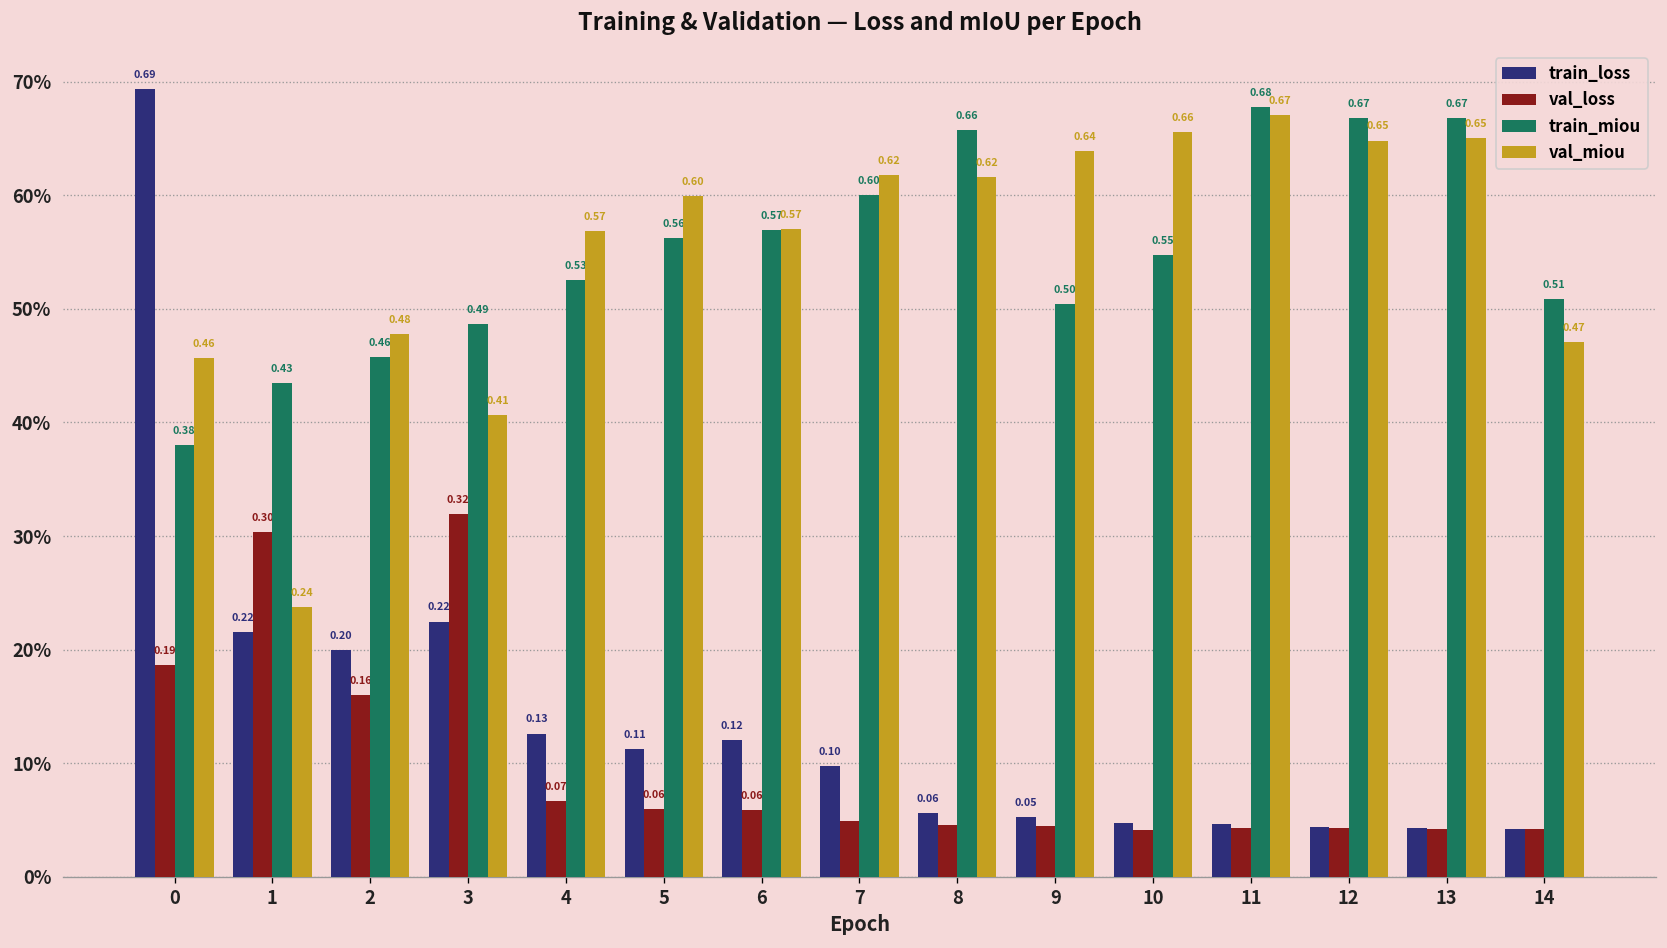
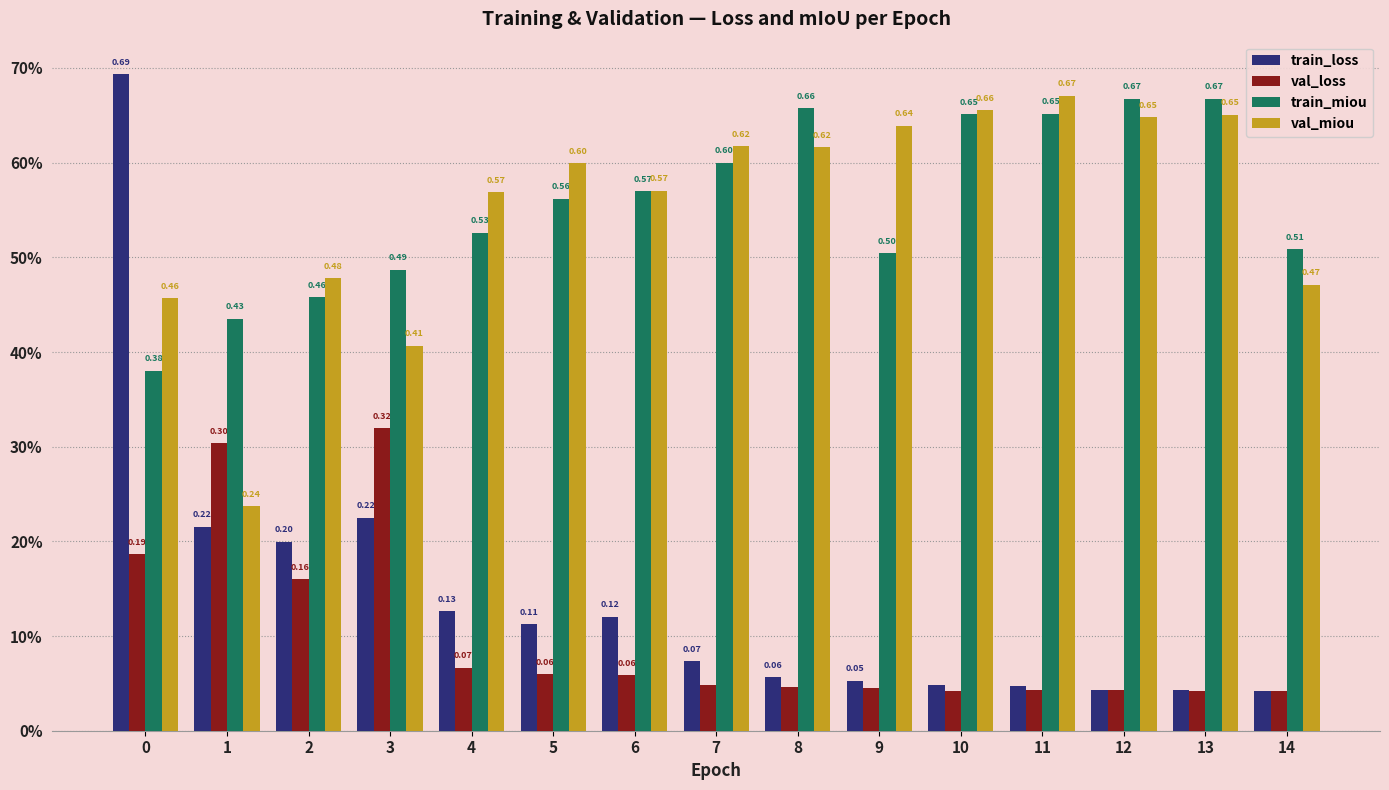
train_loss, 7: 0.10 -> 0.07
train_miou, 10: 0.55 -> 0.65
train_miou, 11: 0.68 -> 0.65
